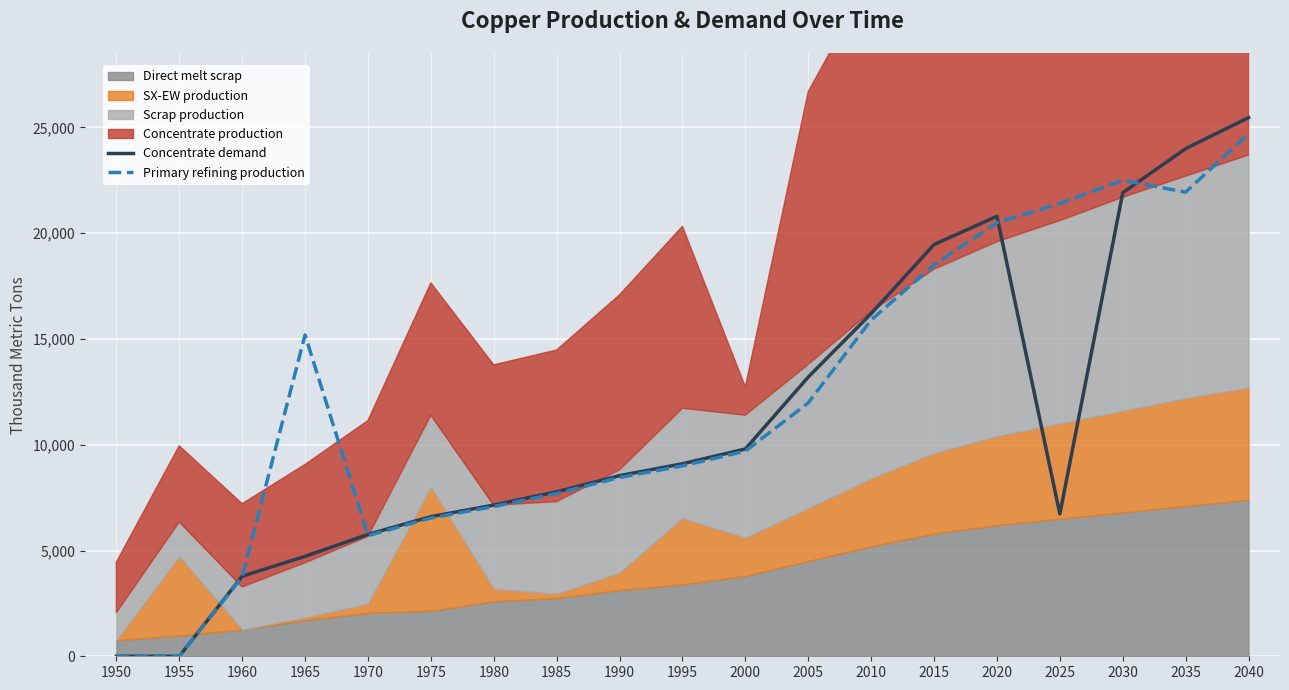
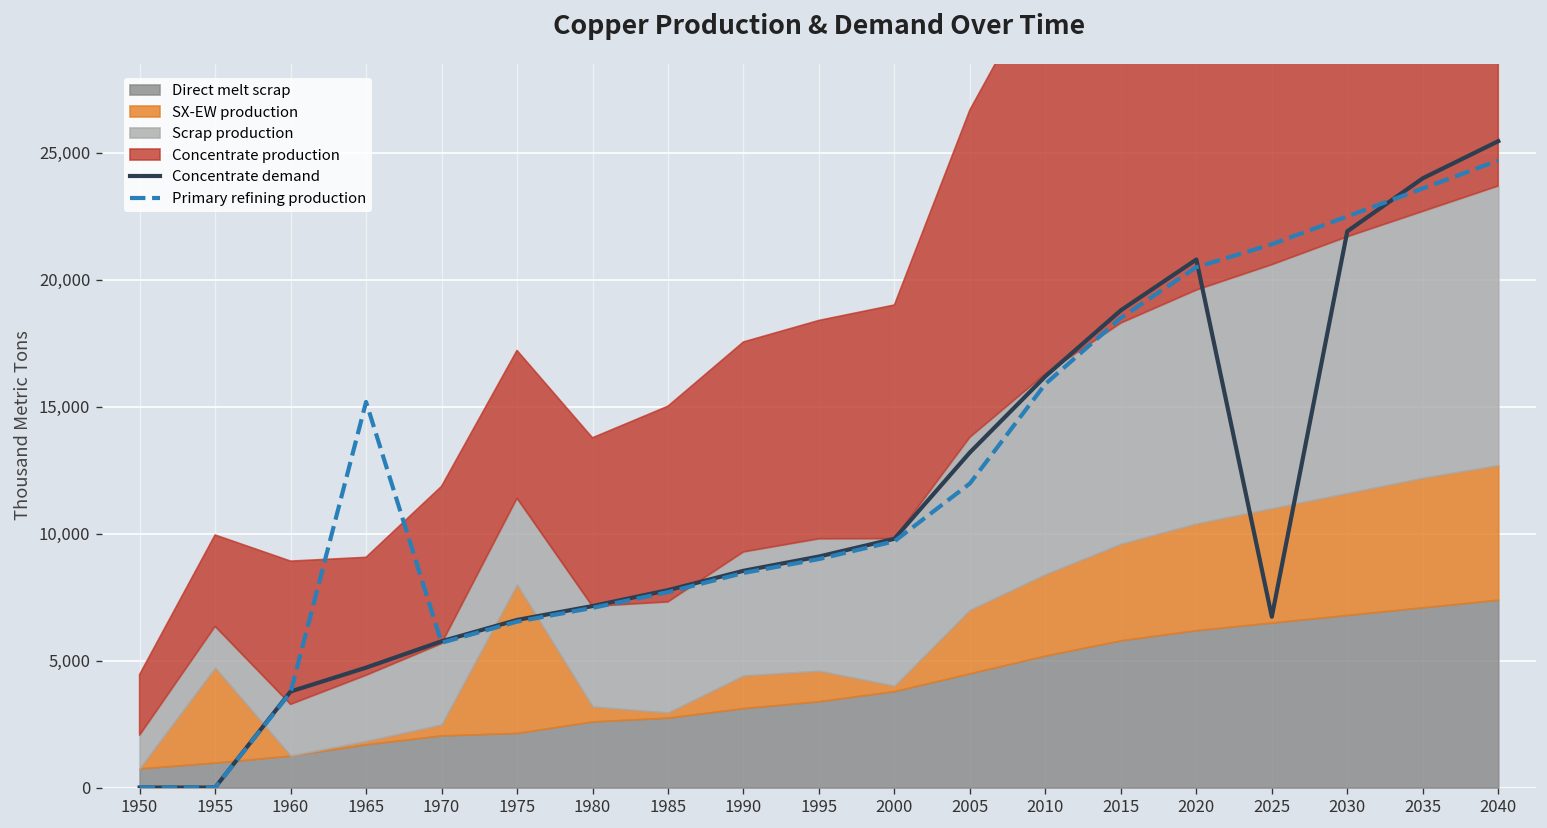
Concentrate production, 1960: 3,900 -> 5,600
Concentrate production, 1970: 5,500 -> 6,200
Concentrate production, 1975: 6,300 -> 5,800
Concentrate production, 1985: 7,200 -> 7,700
SX-EW production, 1990: 800 -> 1,300
SX-EW production, 1995: 3,100 -> 1,200
SX-EW production, 2000: 1,800 -> 200
Concentrate production, 2000: 1,300 -> 9,200
Concentrate demand, 2015: 19,500 -> 18,800
Primary refining production, 2035: 21,900 -> 23,600
